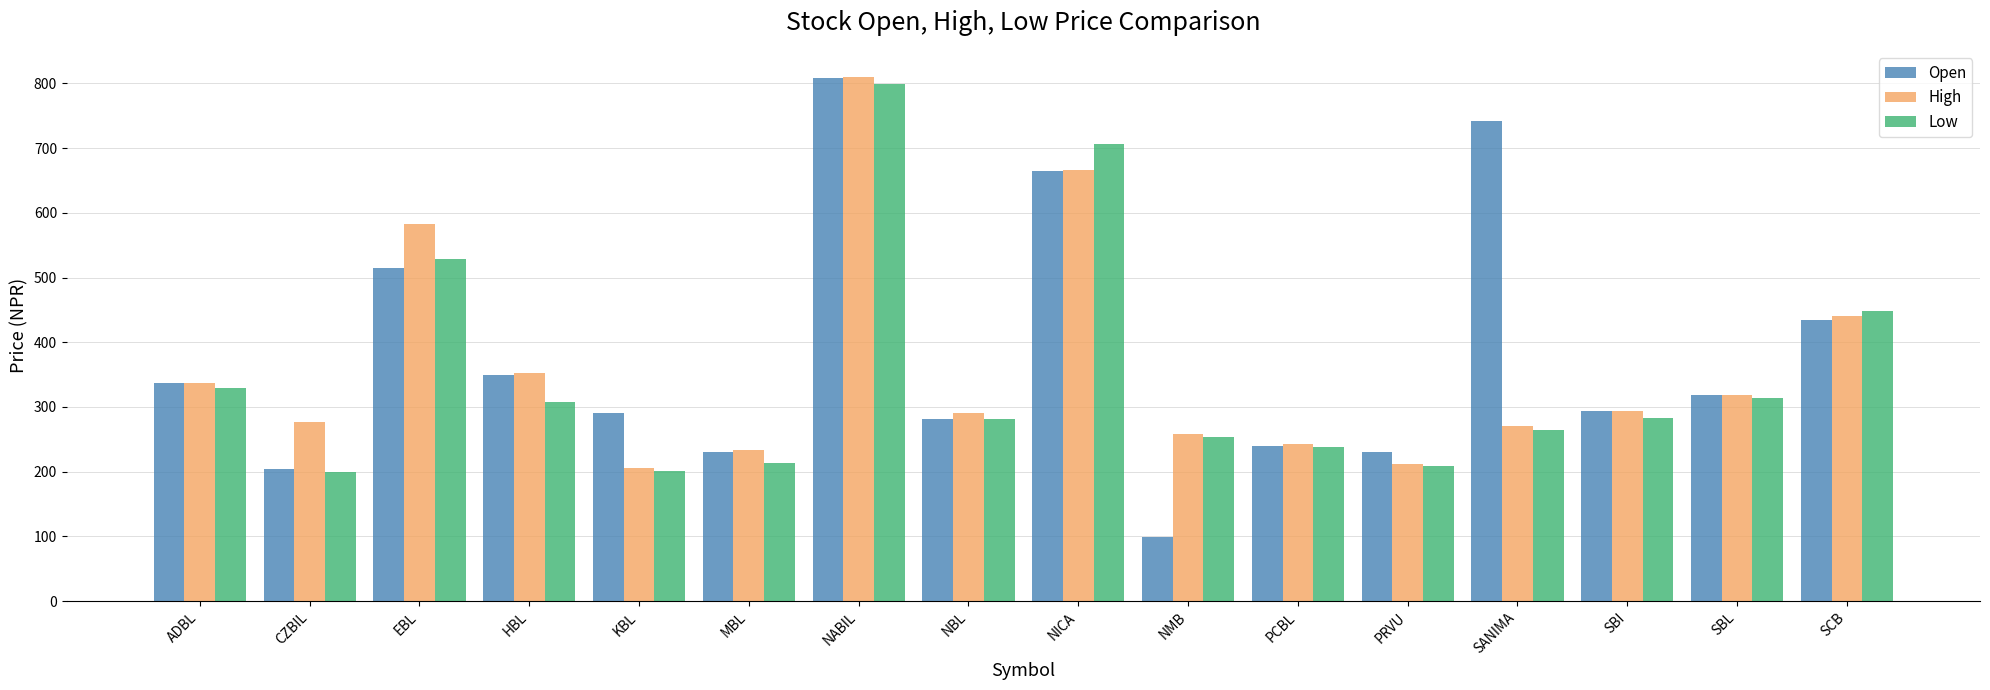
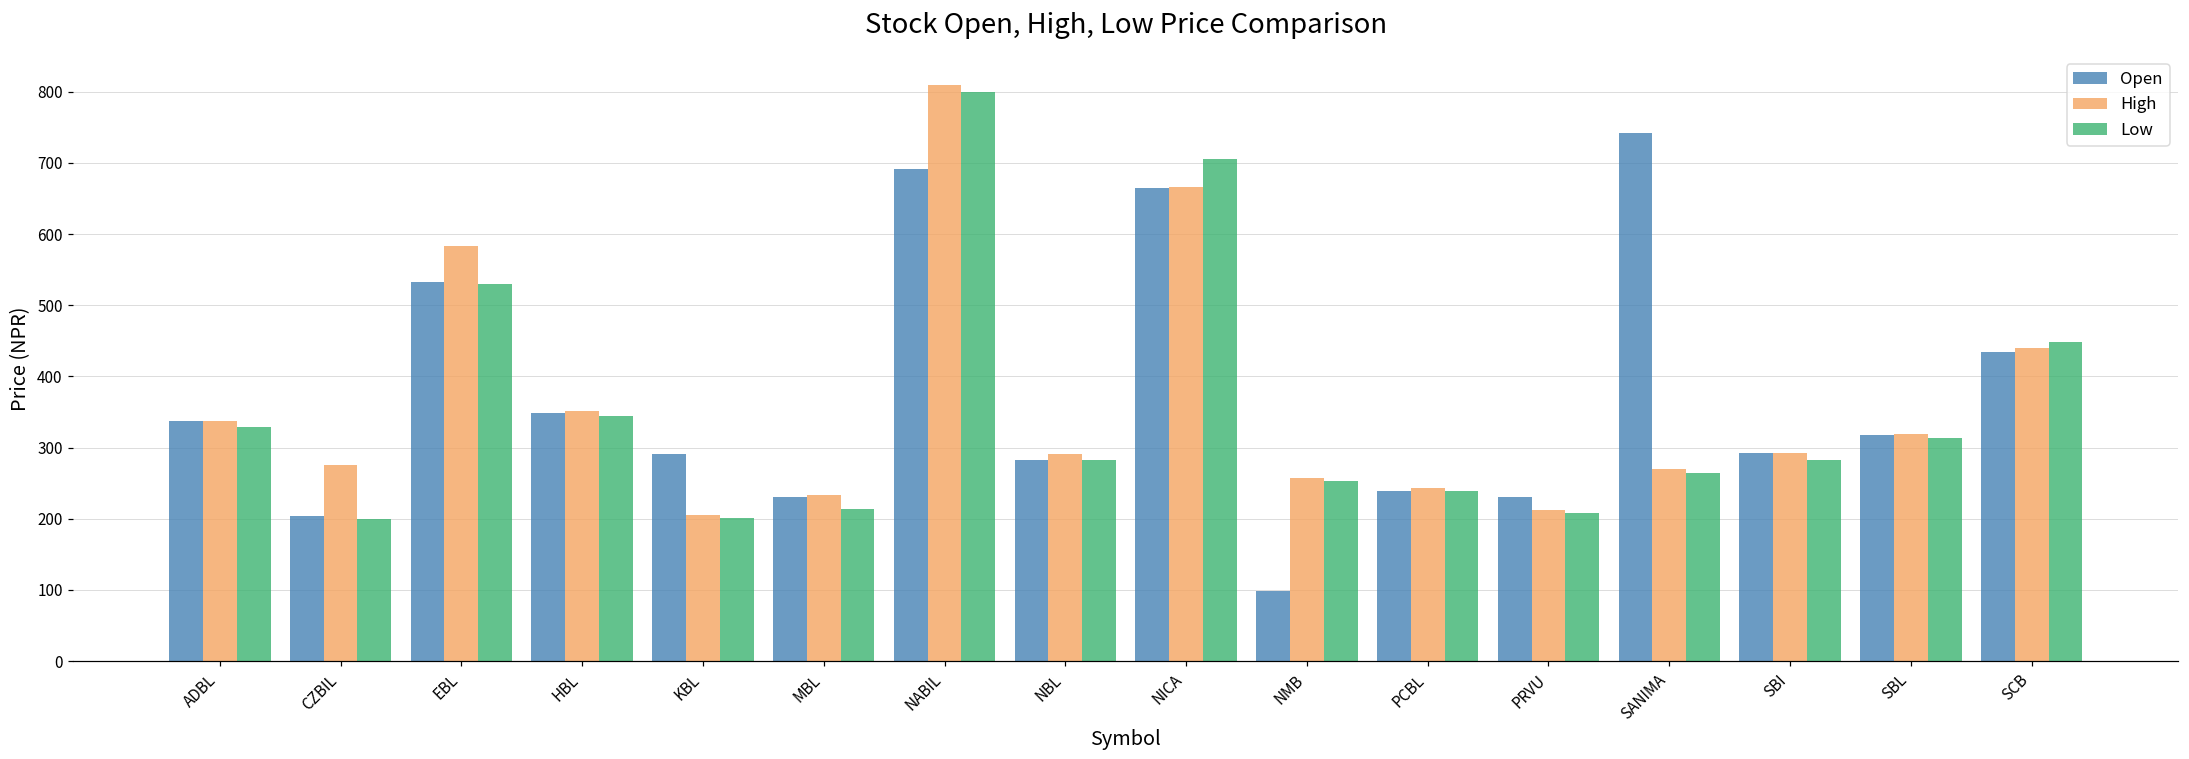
Open, EBL: 520 -> 530
Low, HBL: 310 -> 350
Open, NABIL: 810 -> 690
